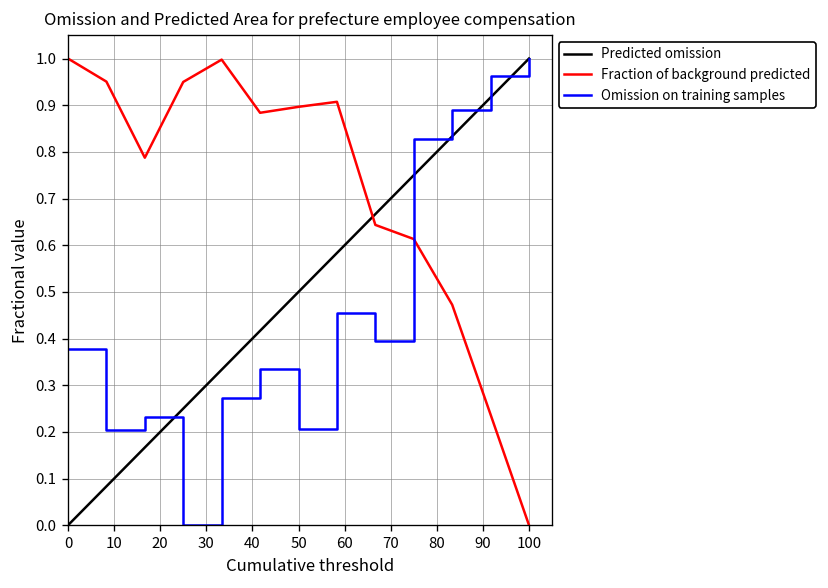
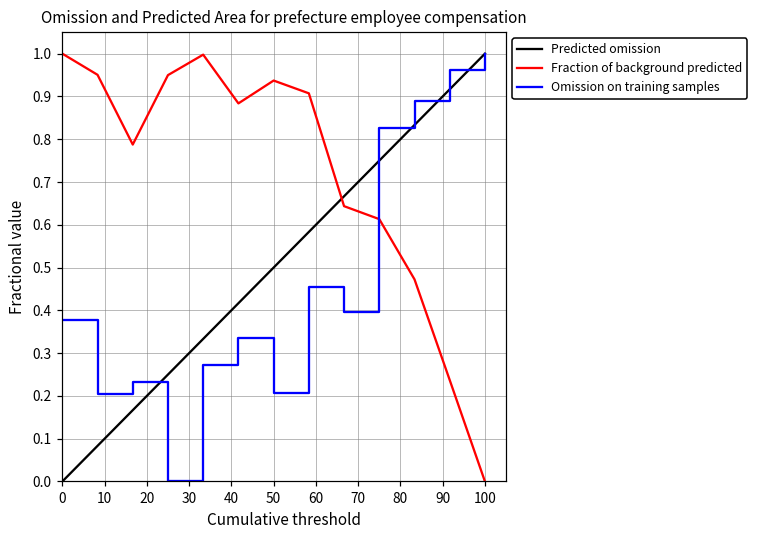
Fraction of background predicted, 50: 0.90 -> 0.94
